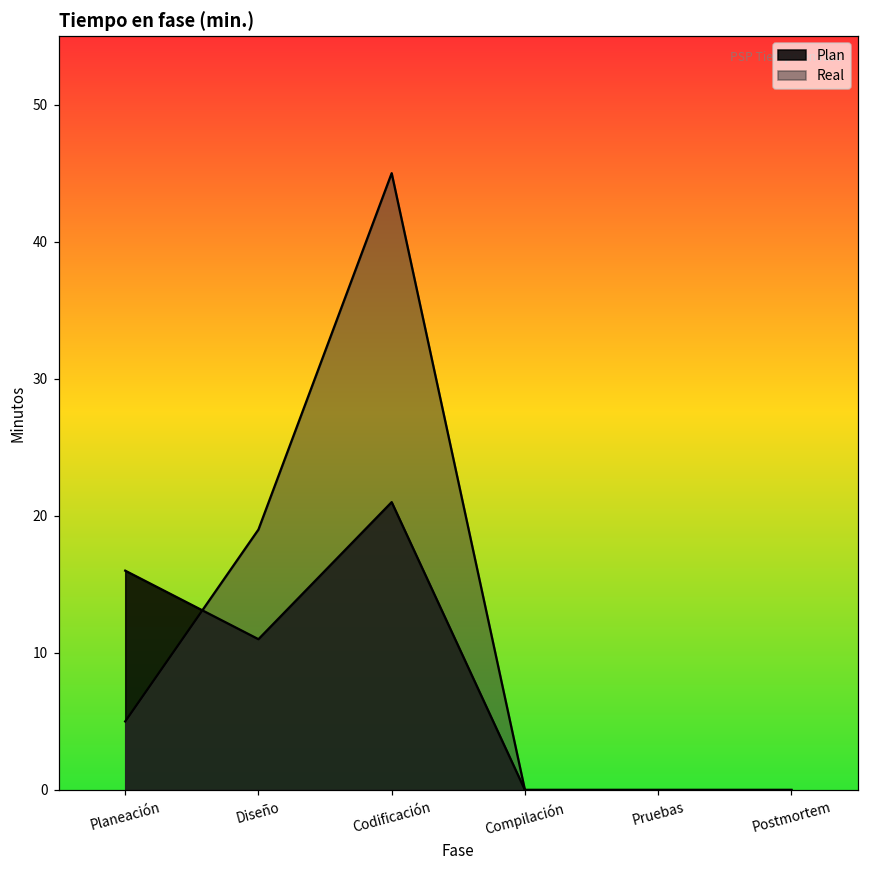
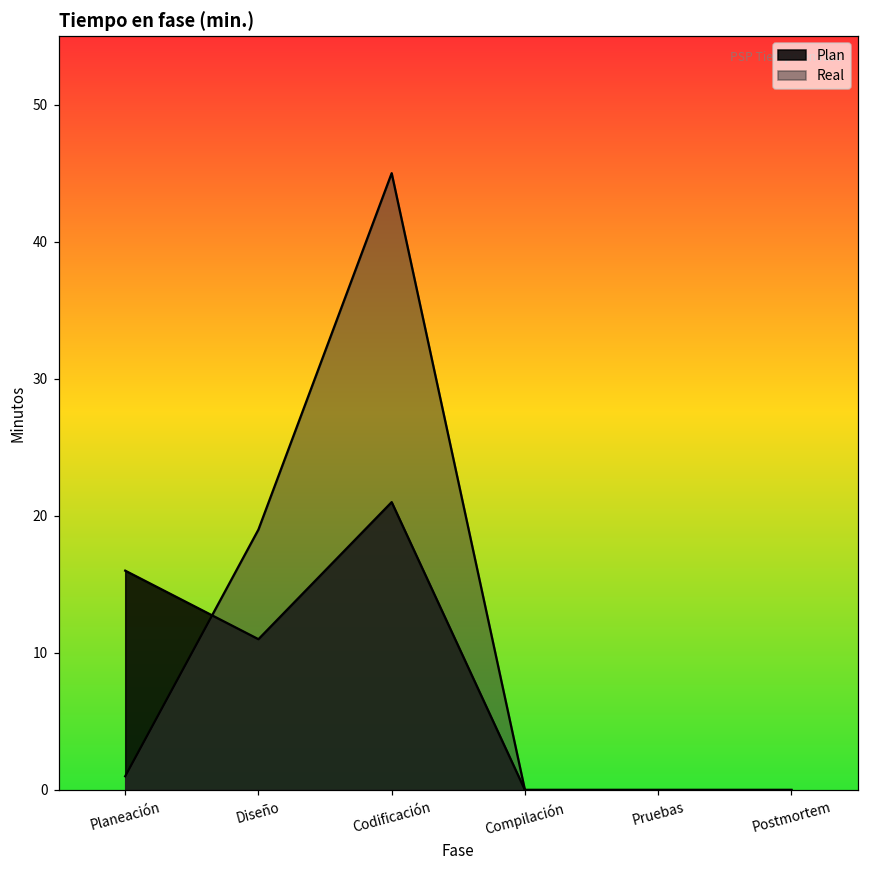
Real, Planeación: 5 -> 1
